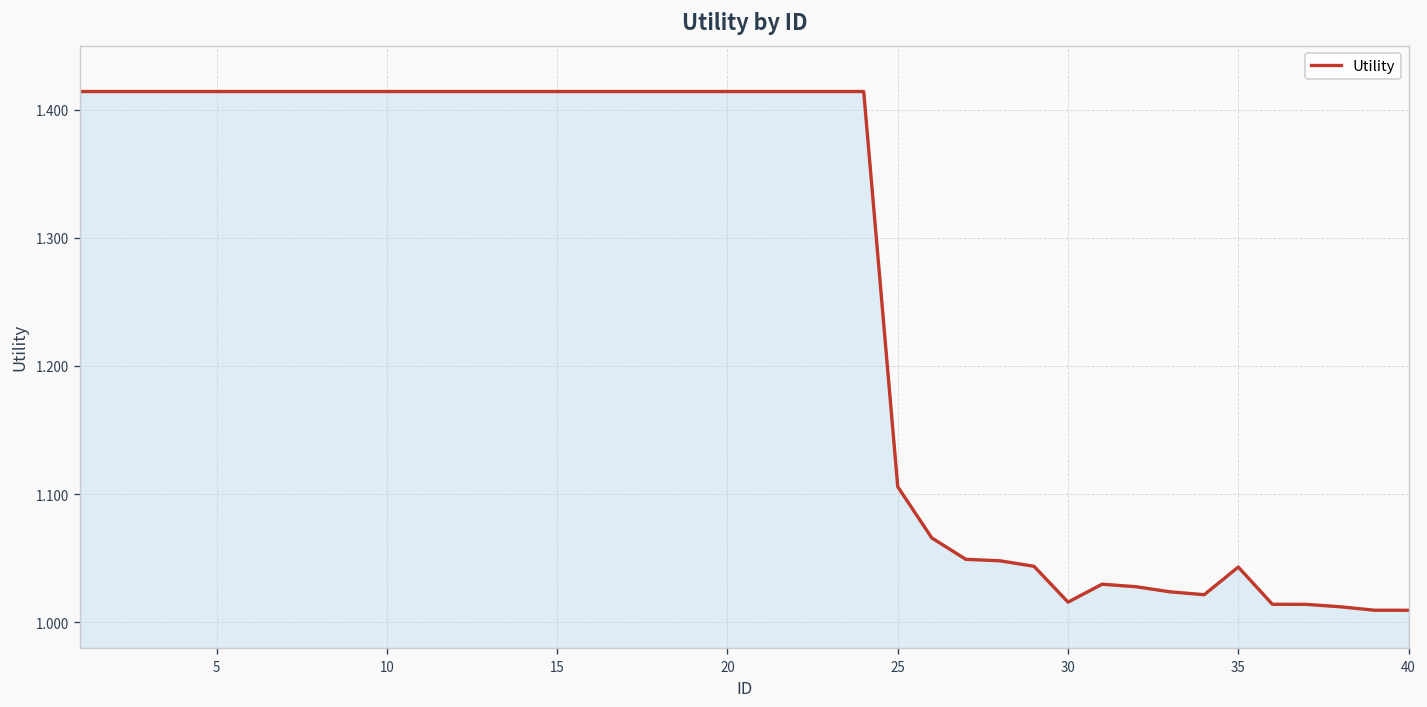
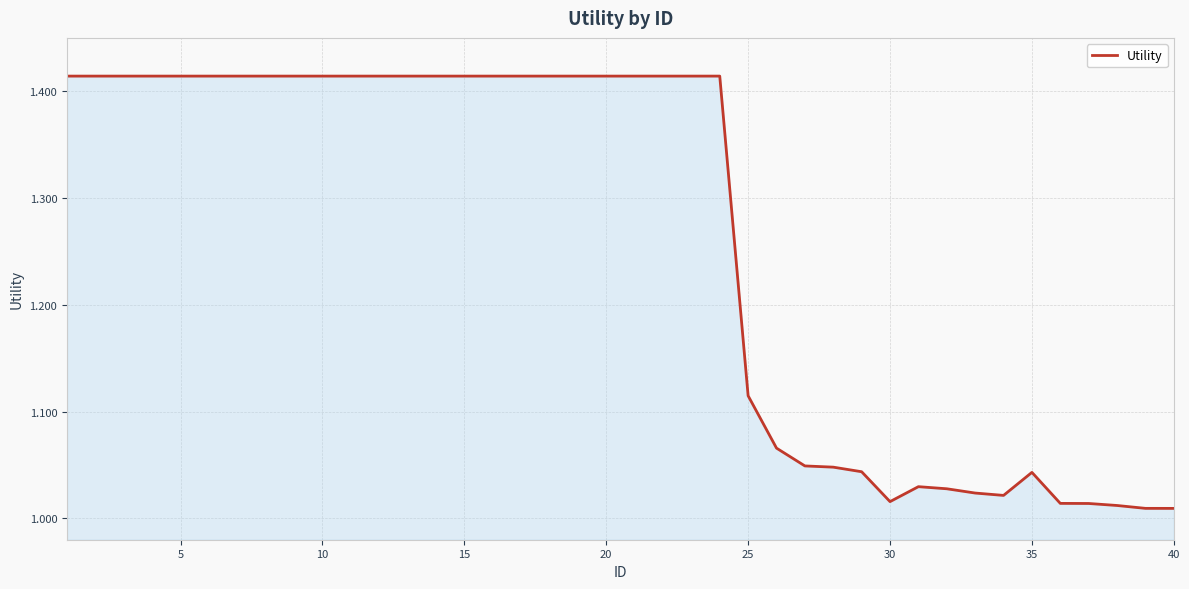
25: 1.106 -> 1.115
